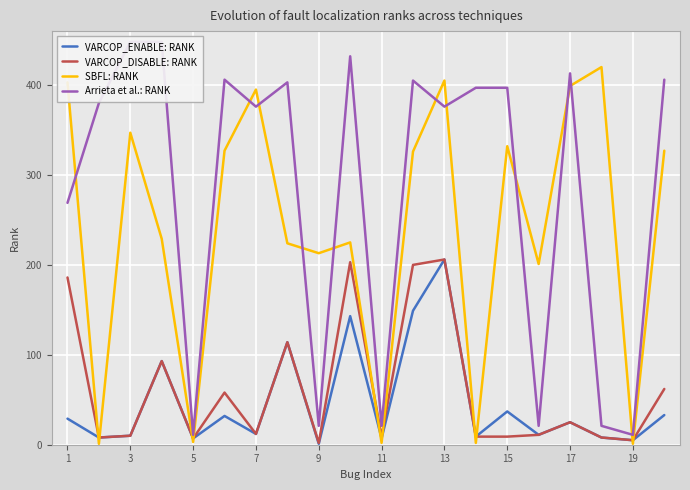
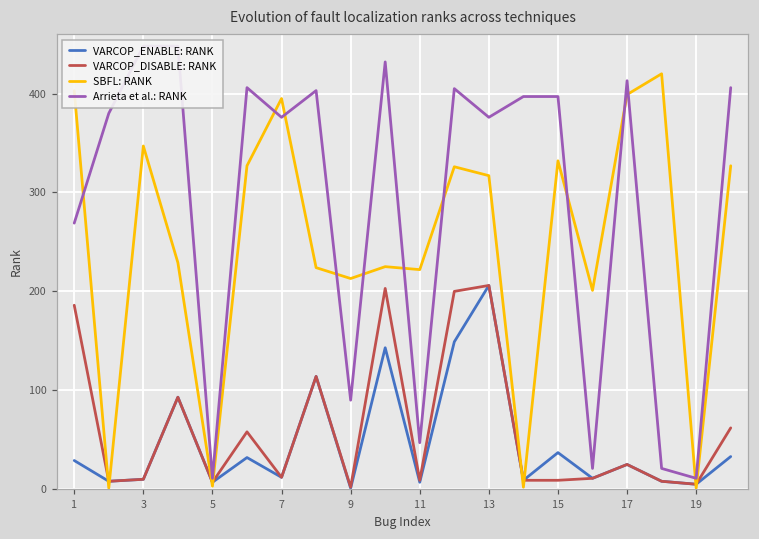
Arrieta et al.: RANK, 9: 20 -> 90
SBFL: RANK, 11: 0 -> 220
Arrieta et al.: RANK, 11: 20 -> 50
SBFL: RANK, 13: 410 -> 320
